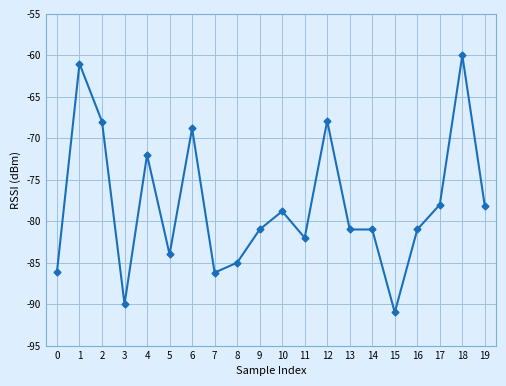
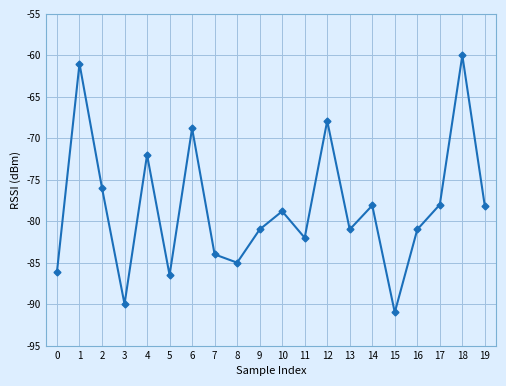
2: -68 -> -76
5: -84 -> -87
7: -86 -> -84
14: -81 -> -78
